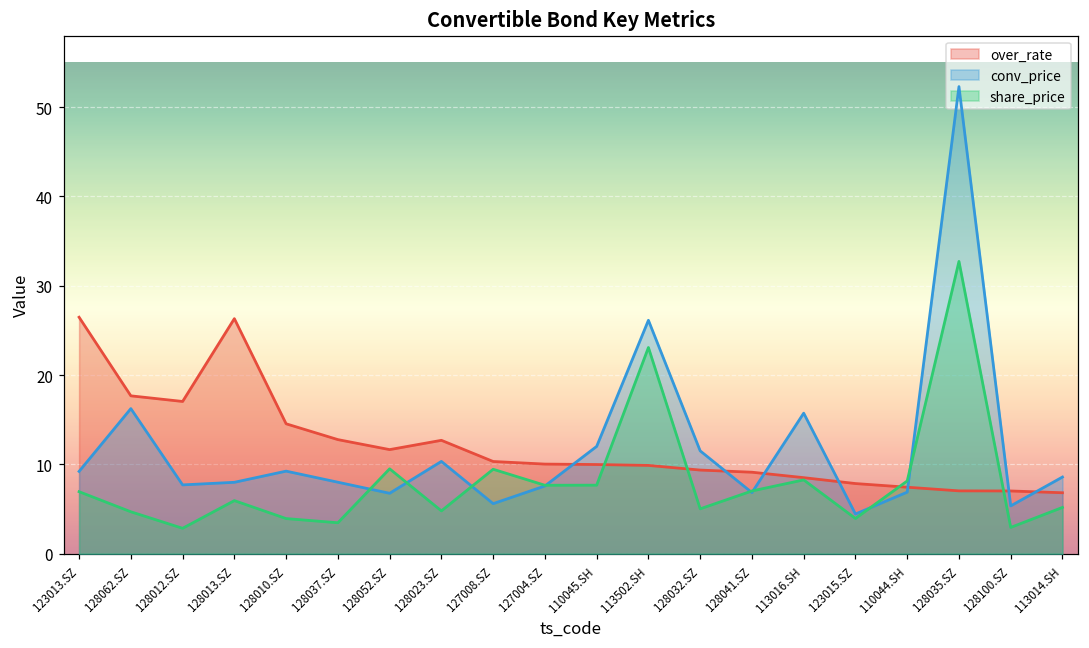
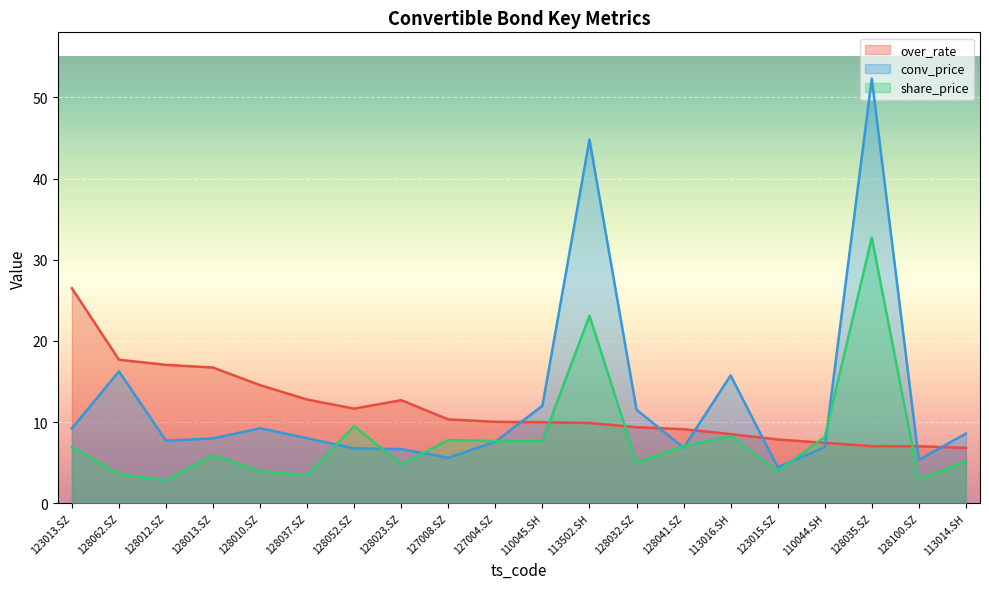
share_price, 128062.SZ: 5 -> 4
over_rate, 128013.SZ: 26 -> 17
conv_price, 128023.SZ: 10 -> 7
share_price, 127008.SZ: 9 -> 8
conv_price, 113502.SH: 26 -> 45
